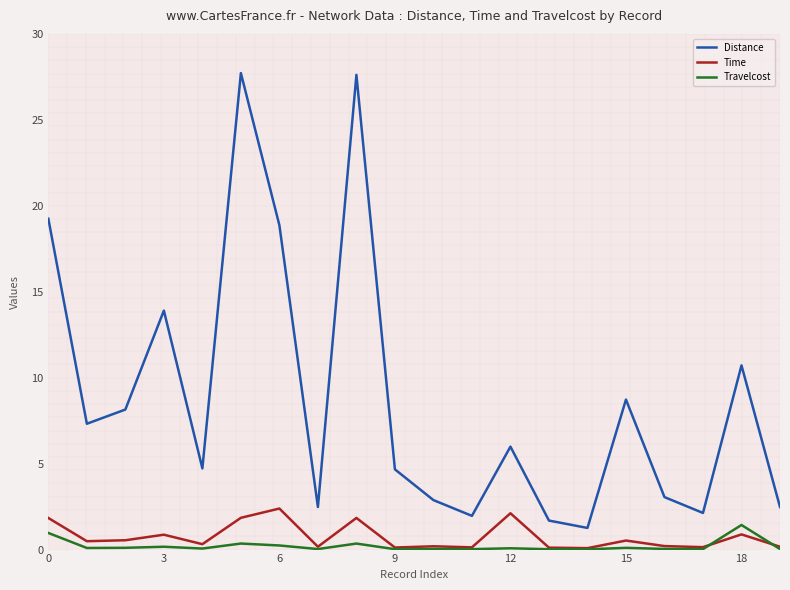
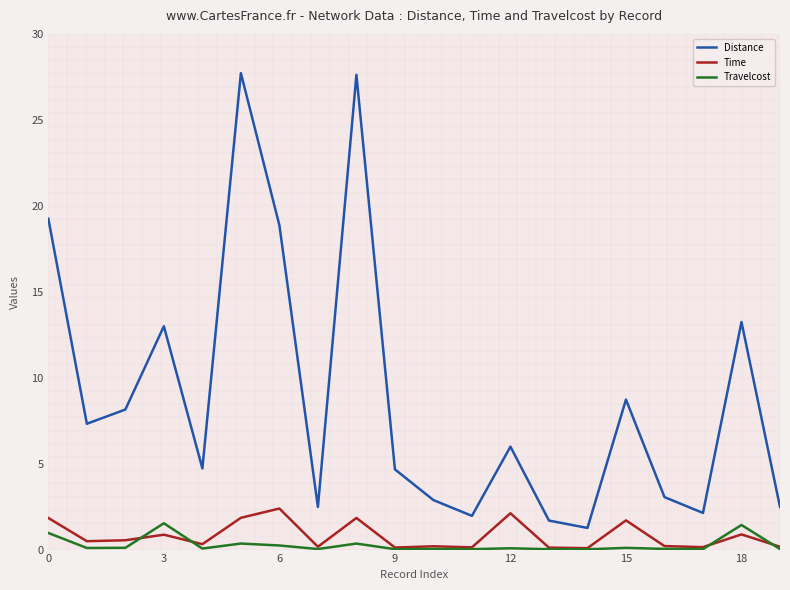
Distance, 3: 13.9 -> 13.0
Travelcost, 3: 0.2 -> 1.5
Time, 15: 0.5 -> 1.7
Distance, 18: 10.7 -> 13.2
